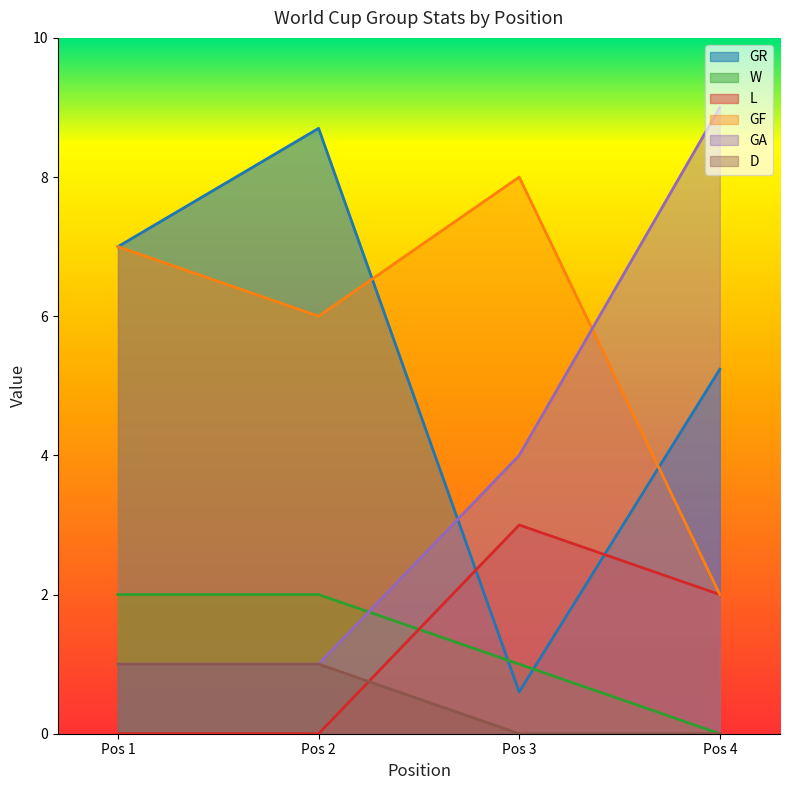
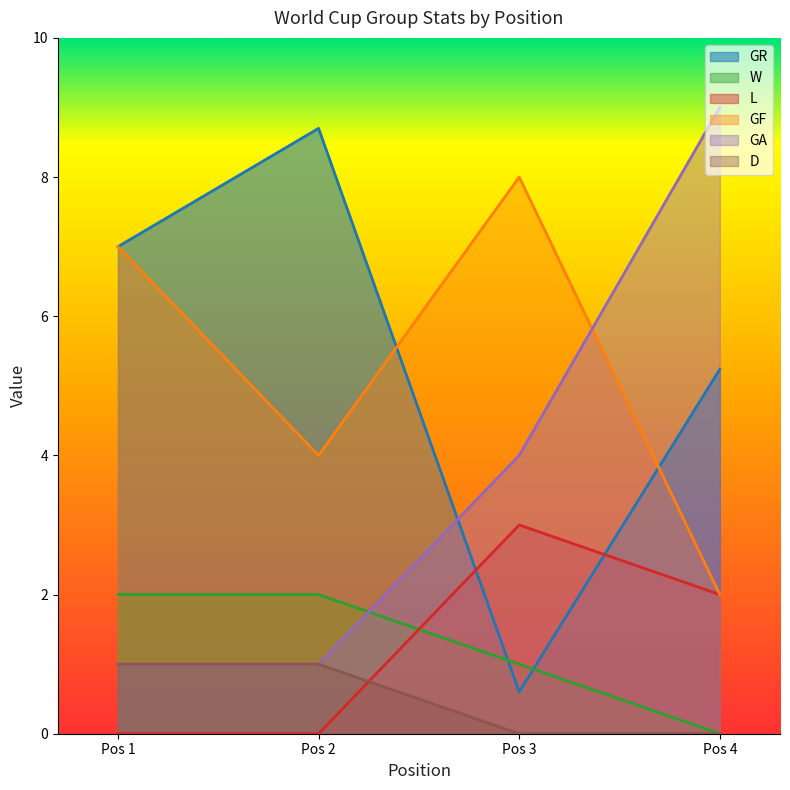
GF, Pos 2: 6 -> 4
